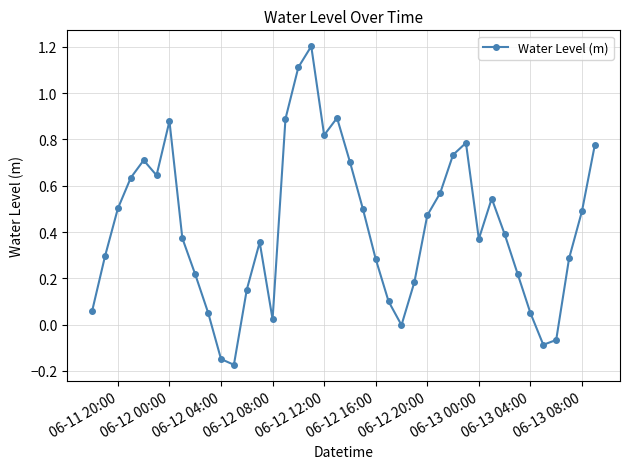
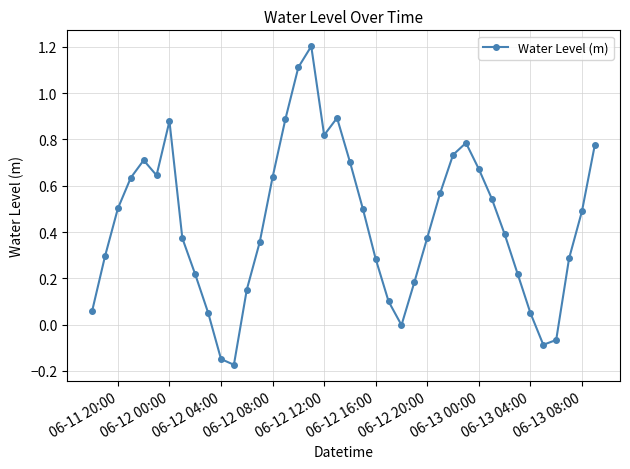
06-12 08:00: 0.02 -> 0.64
06-12 20:00: 0.47 -> 0.38
06-13 00:00: 0.37 -> 0.67
